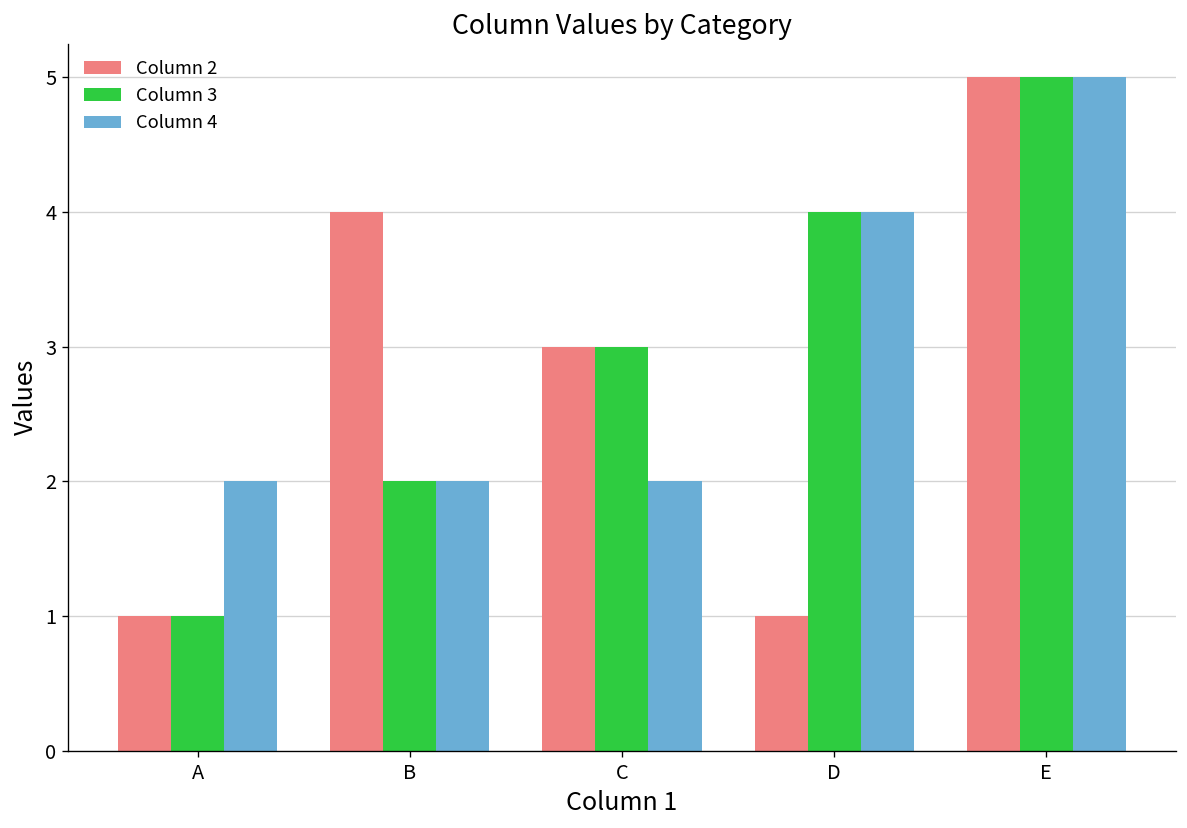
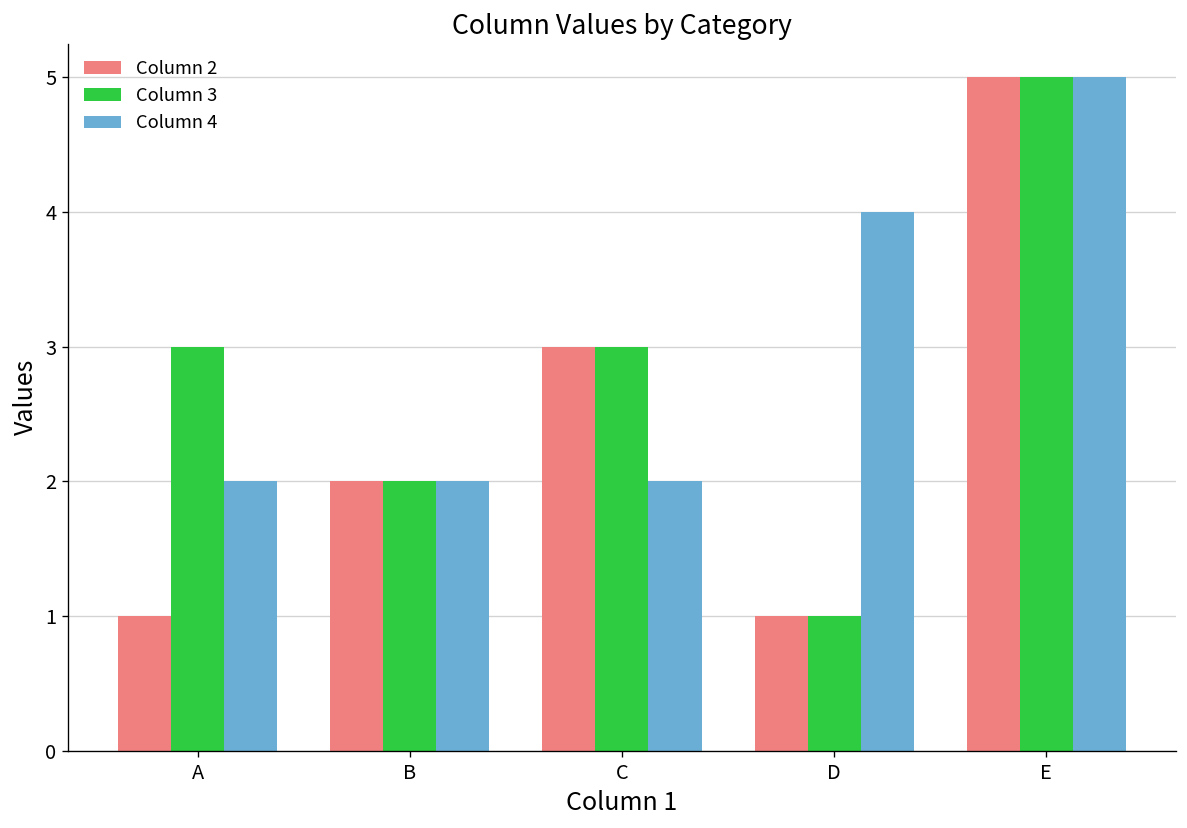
Column 3, A: 1 -> 3
Column 2, B: 4 -> 2
Column 3, D: 4 -> 1
